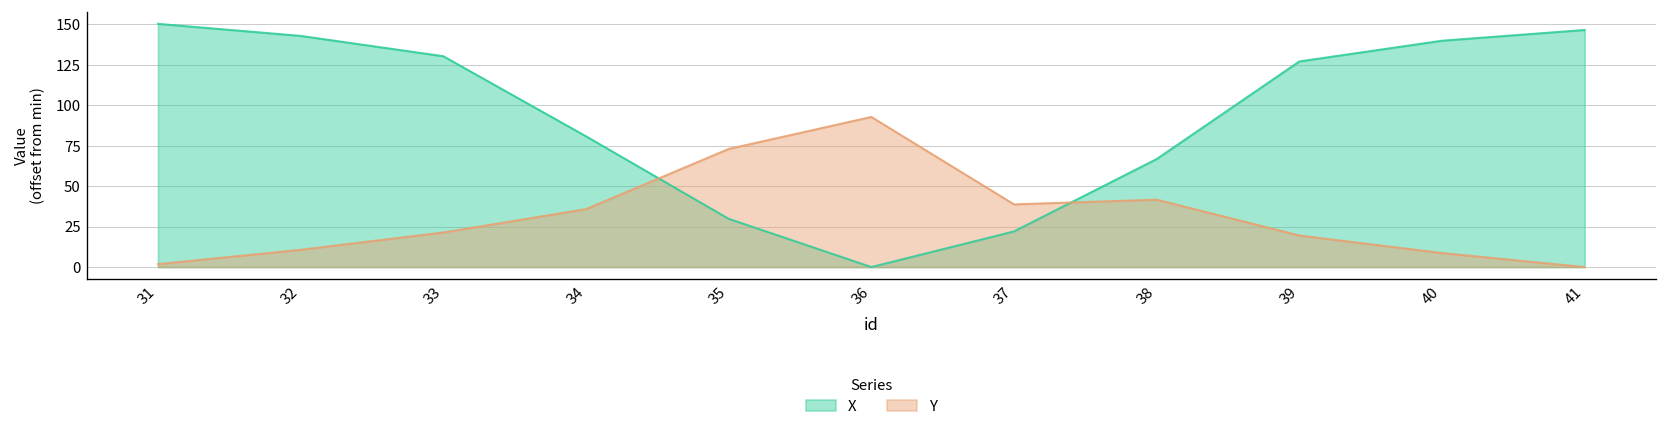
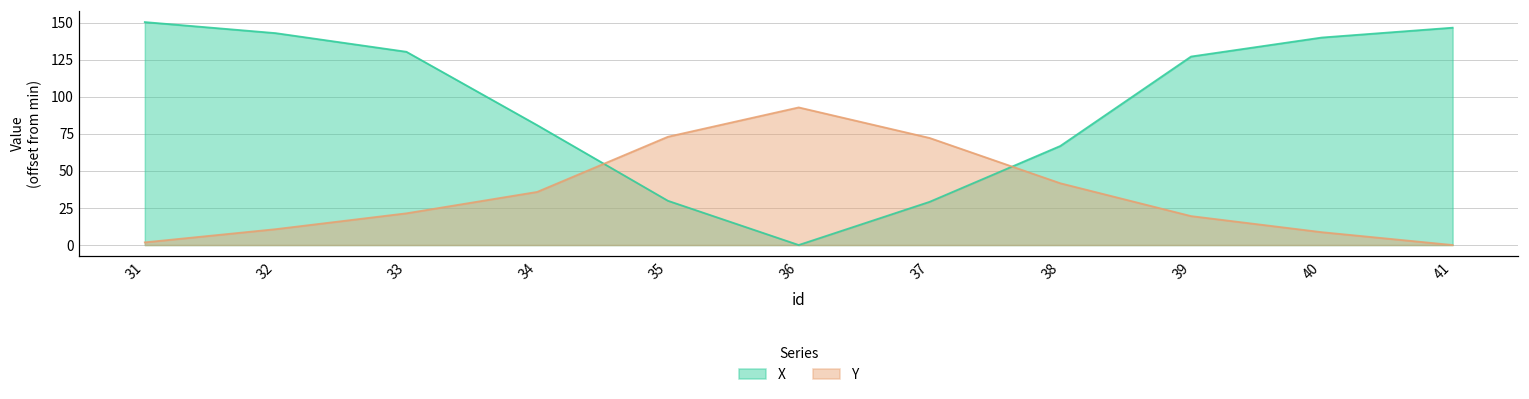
X, 37: 22 -> 29
Y, 37: 39 -> 72
